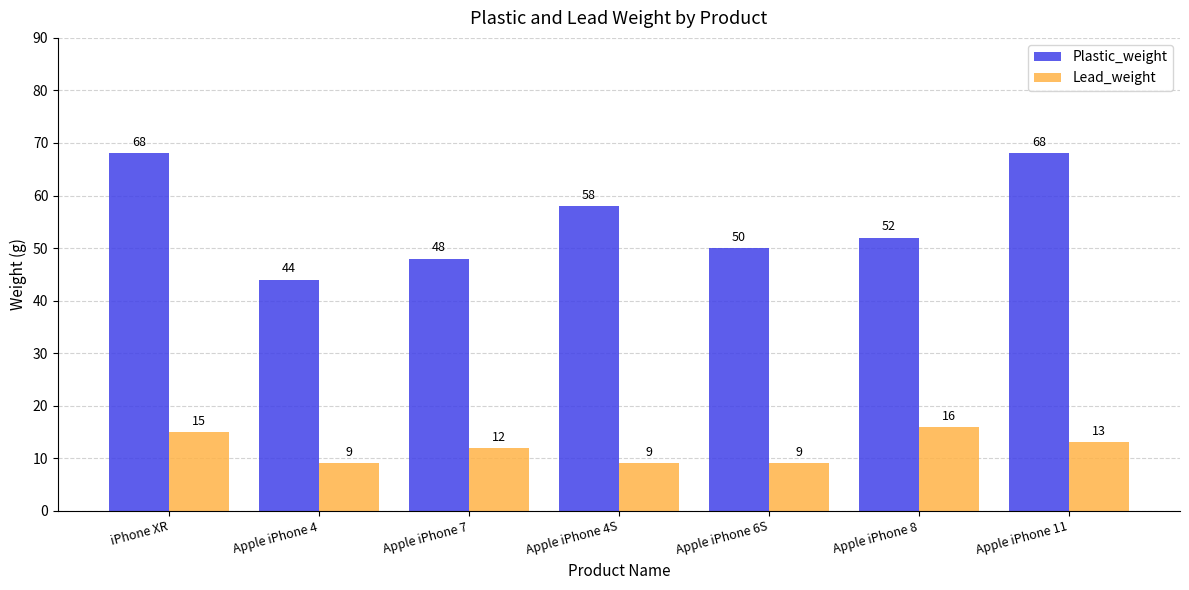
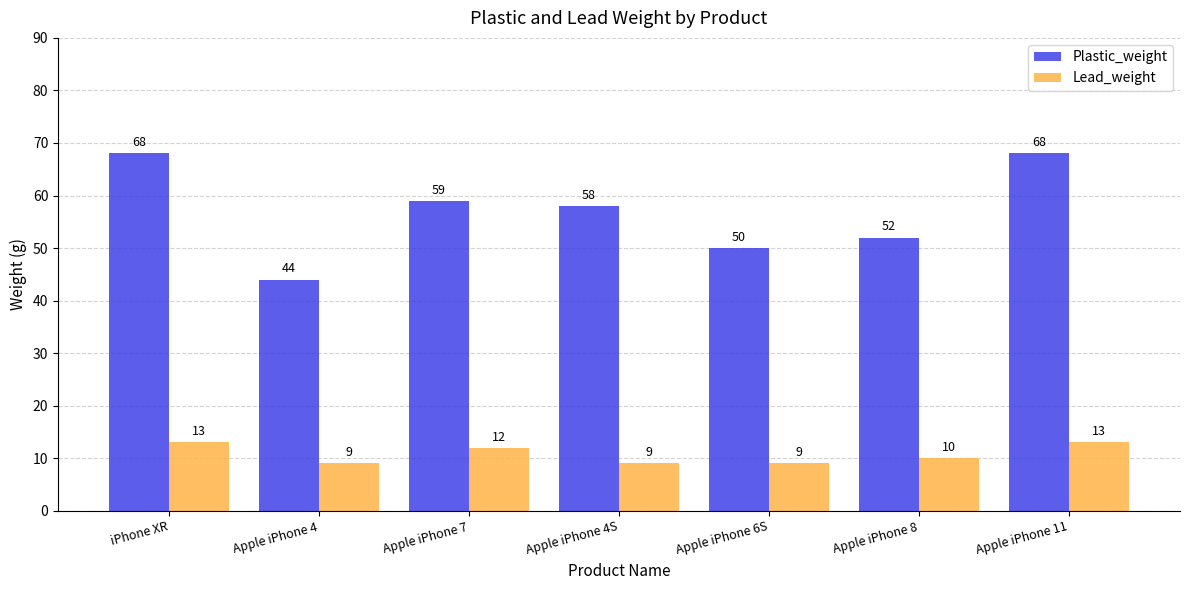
Lead_weight, iPhone XR: 15 -> 13
Plastic_weight, Apple iPhone 7: 48 -> 59
Lead_weight, Apple iPhone 8: 16 -> 10
